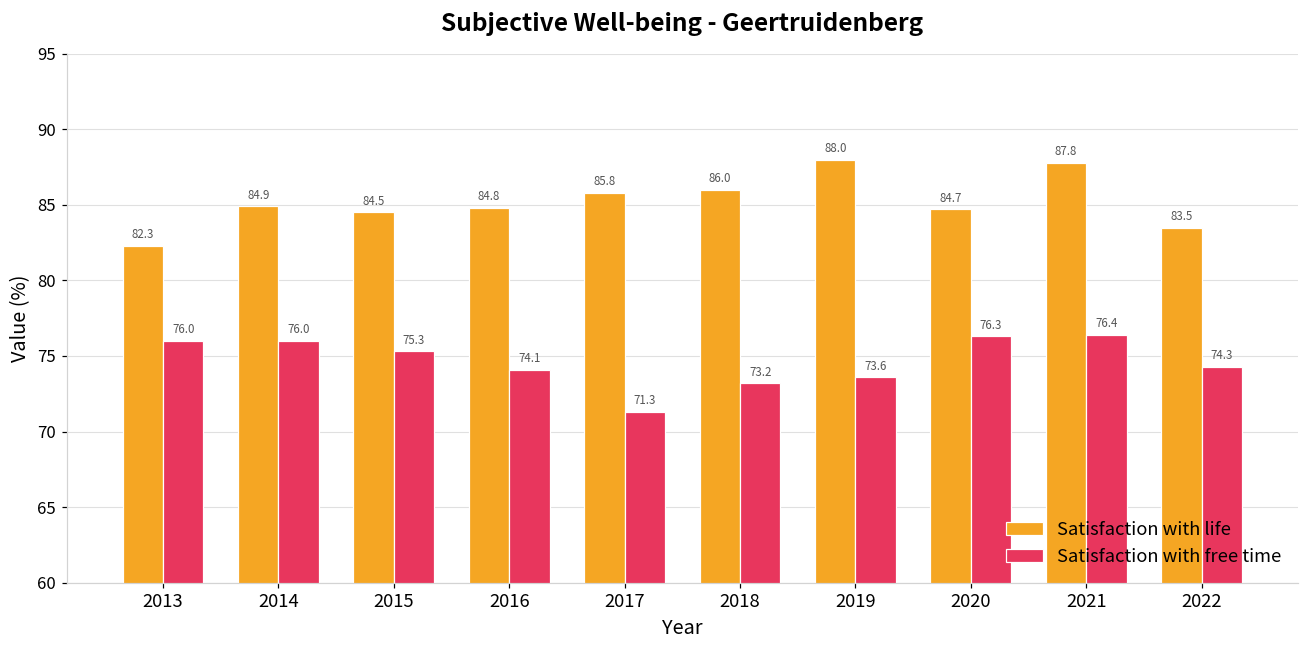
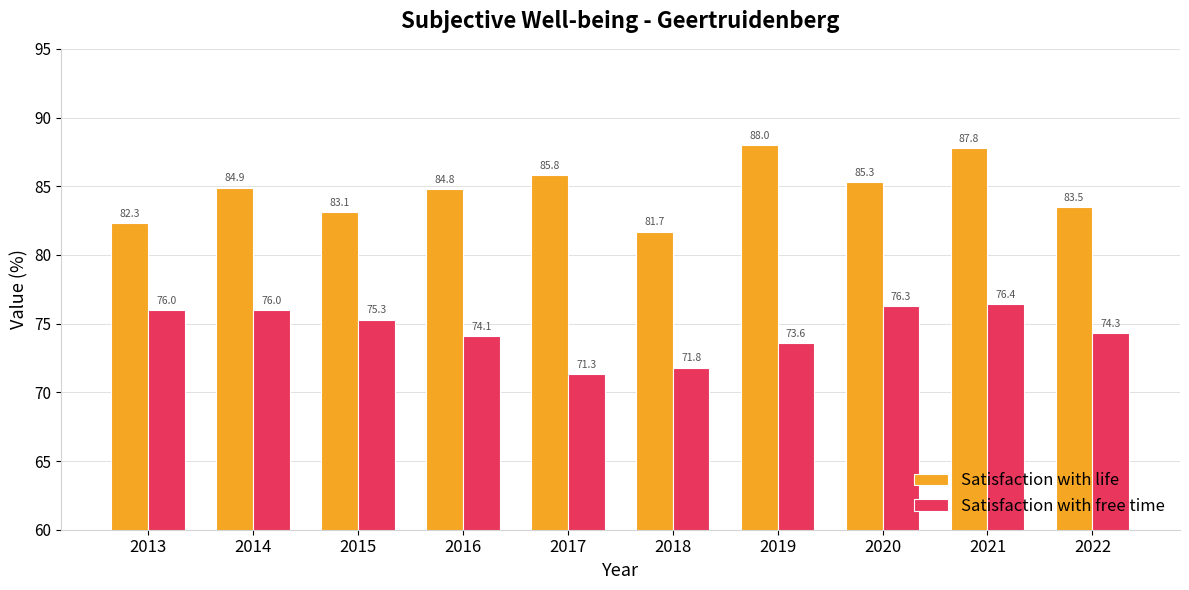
Satisfaction with life, 2015: 84.5 -> 83.1
Satisfaction with life, 2018: 86.0 -> 81.7
Satisfaction with free time, 2018: 73.2 -> 71.8
Satisfaction with life, 2020: 84.7 -> 85.3
